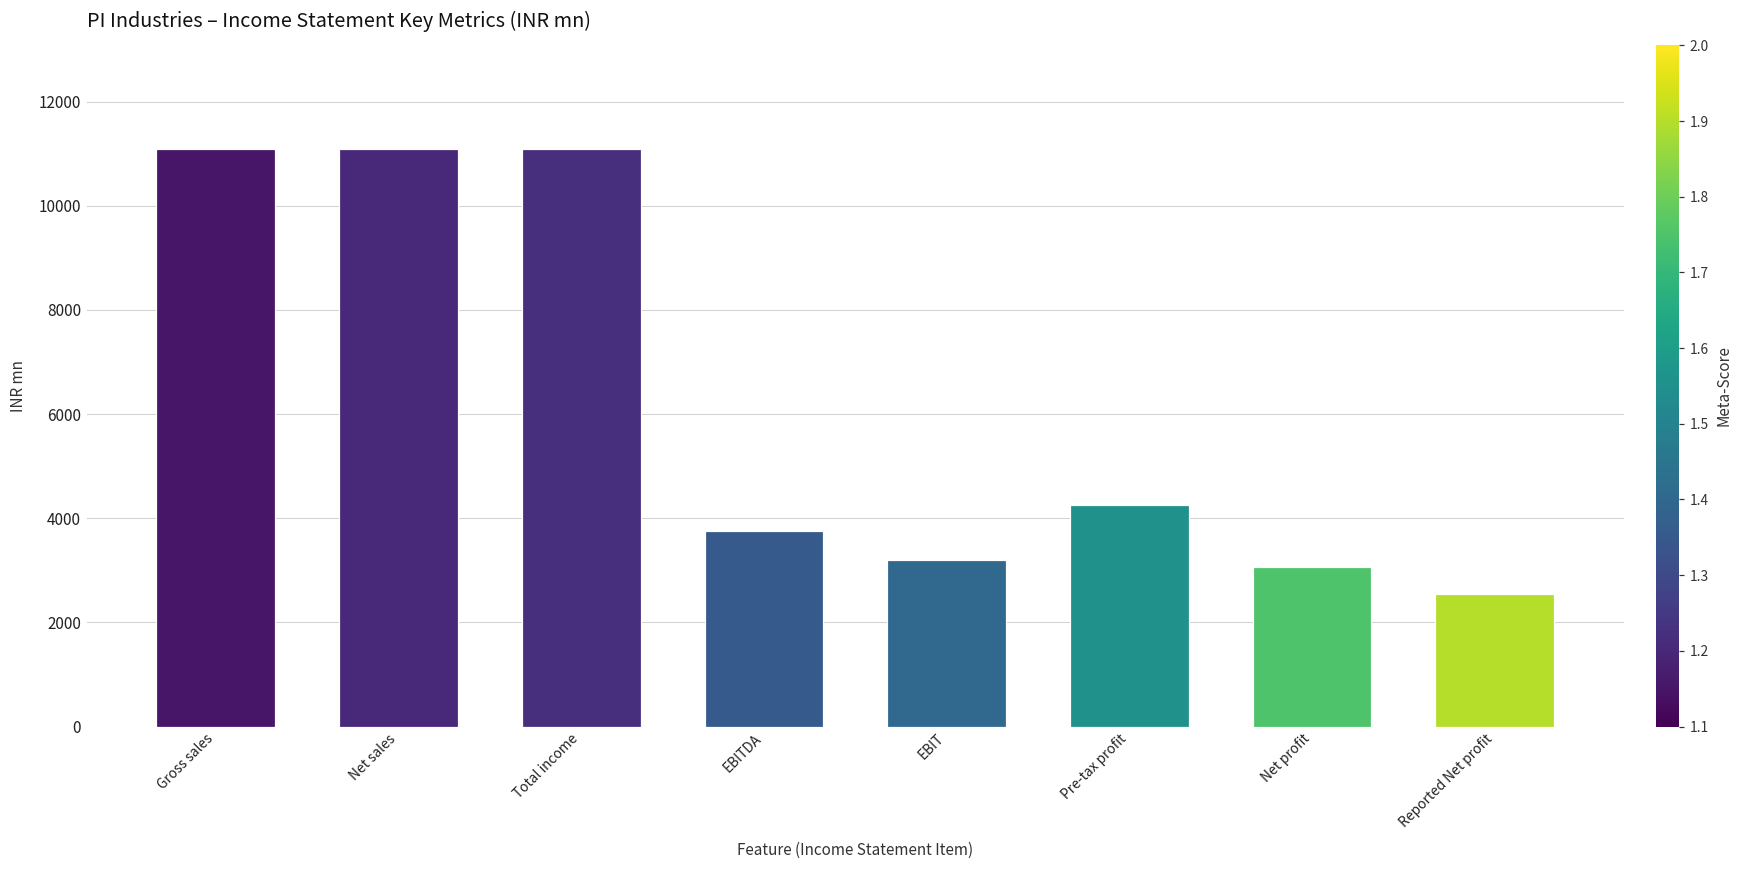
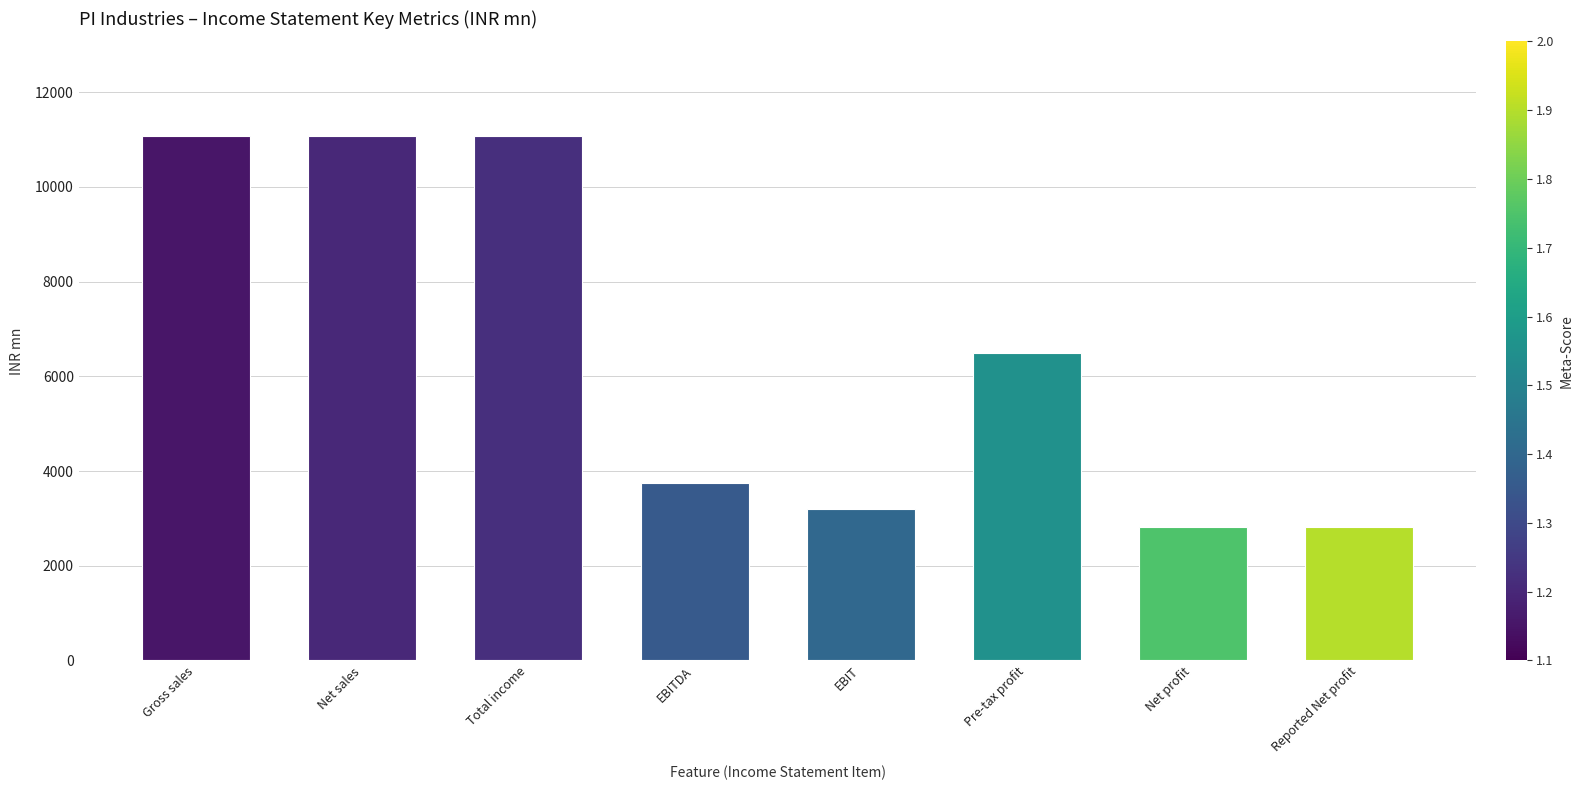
Pre-tax profit: 4300 -> 6500
Net profit: 3100 -> 2800
Reported Net profit: 2500 -> 2800
